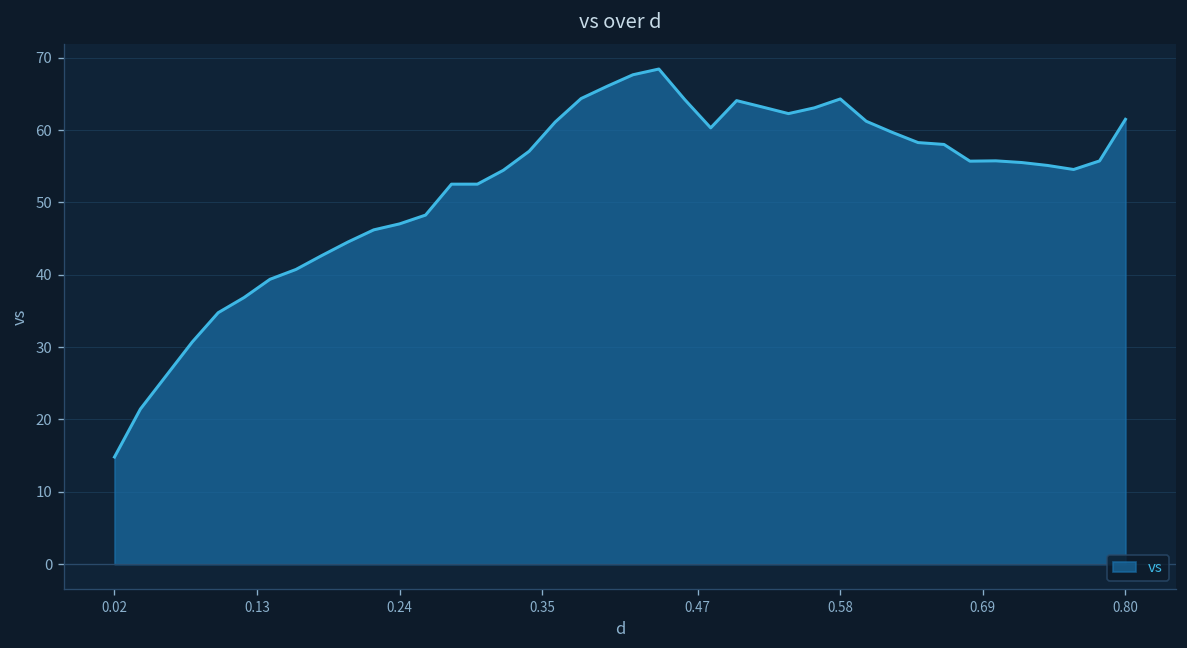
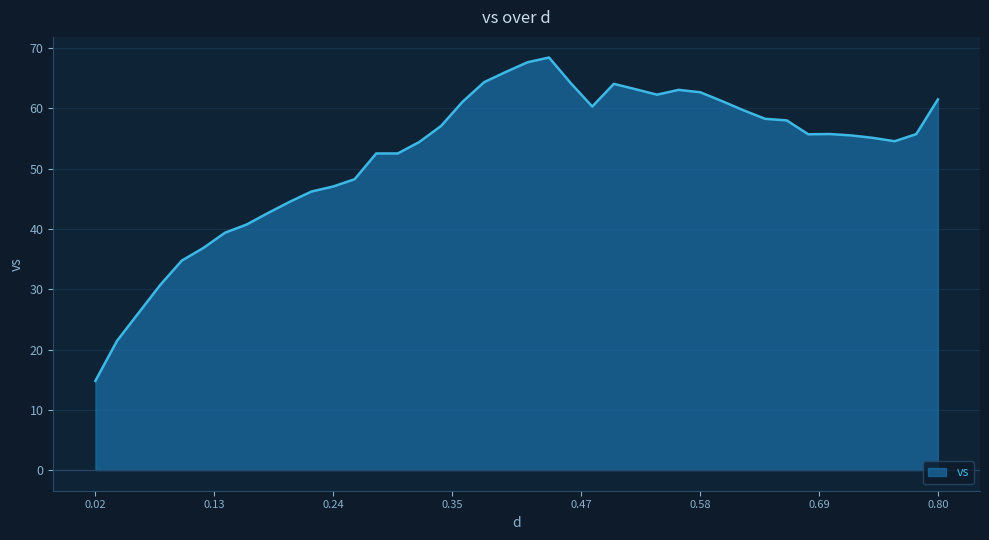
0.58: 64 -> 63
